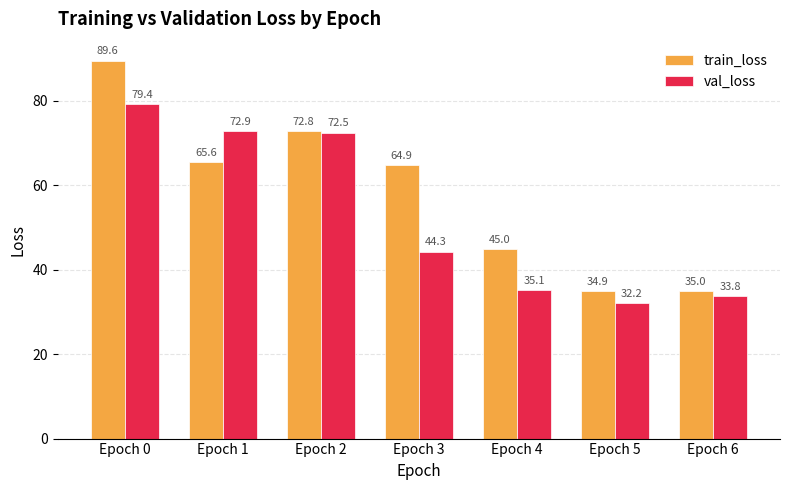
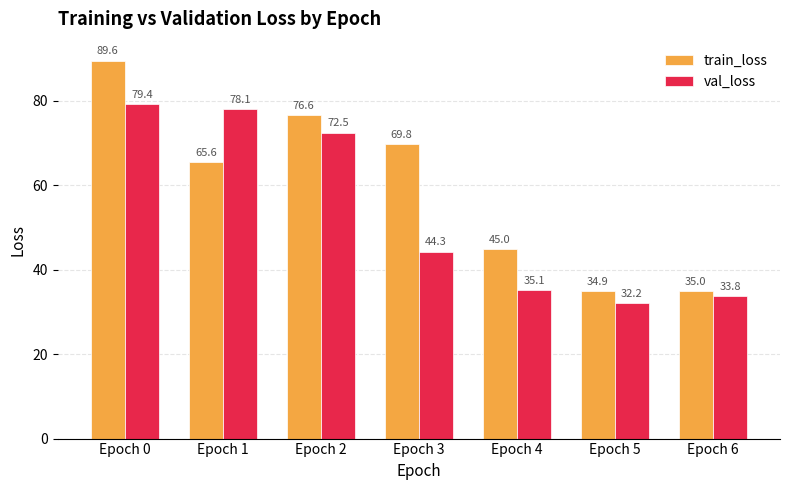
val_loss, Epoch 1: 72.9 -> 78.1
train_loss, Epoch 2: 72.8 -> 76.6
train_loss, Epoch 3: 64.9 -> 69.8
